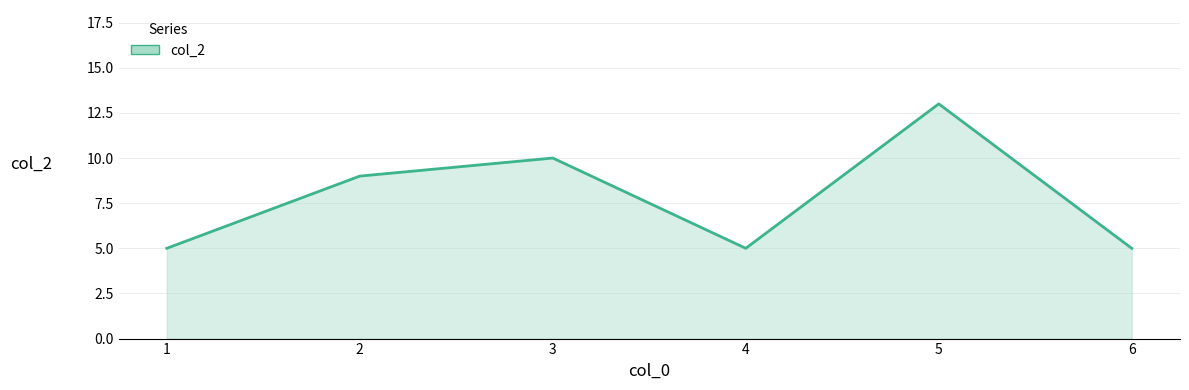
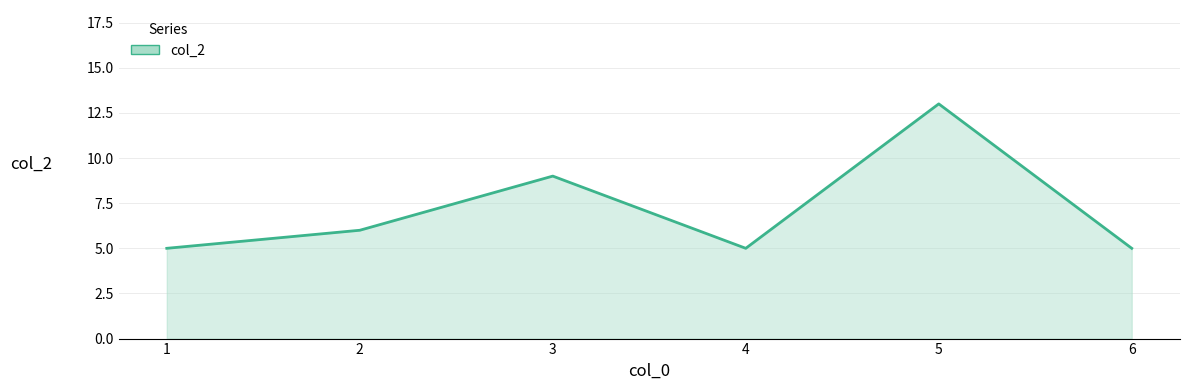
2: 9 -> 6
3: 10 -> 9
